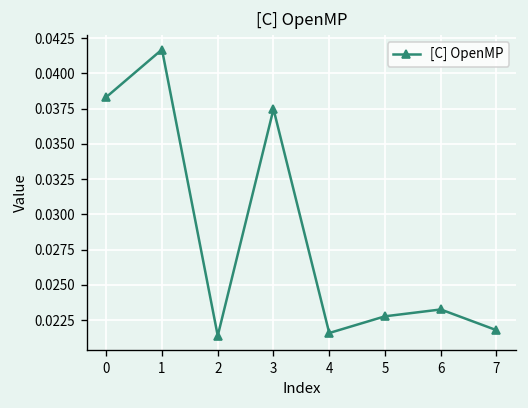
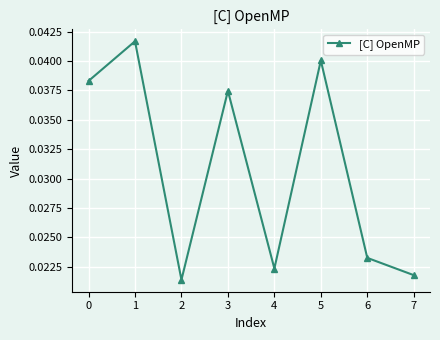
4: 0.0216 -> 0.0224
5: 0.0228 -> 0.0401
